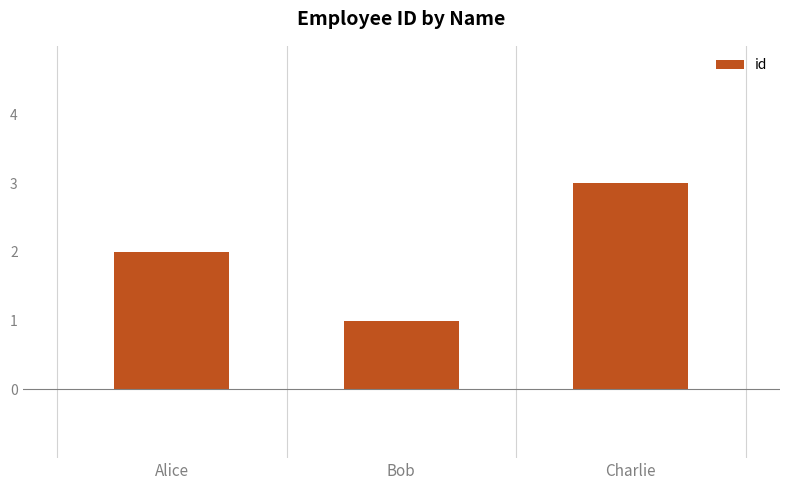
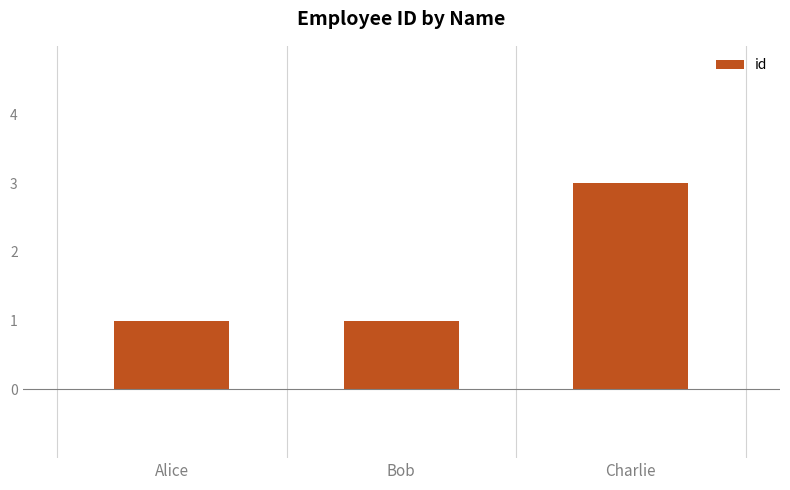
Alice: 2 -> 1
